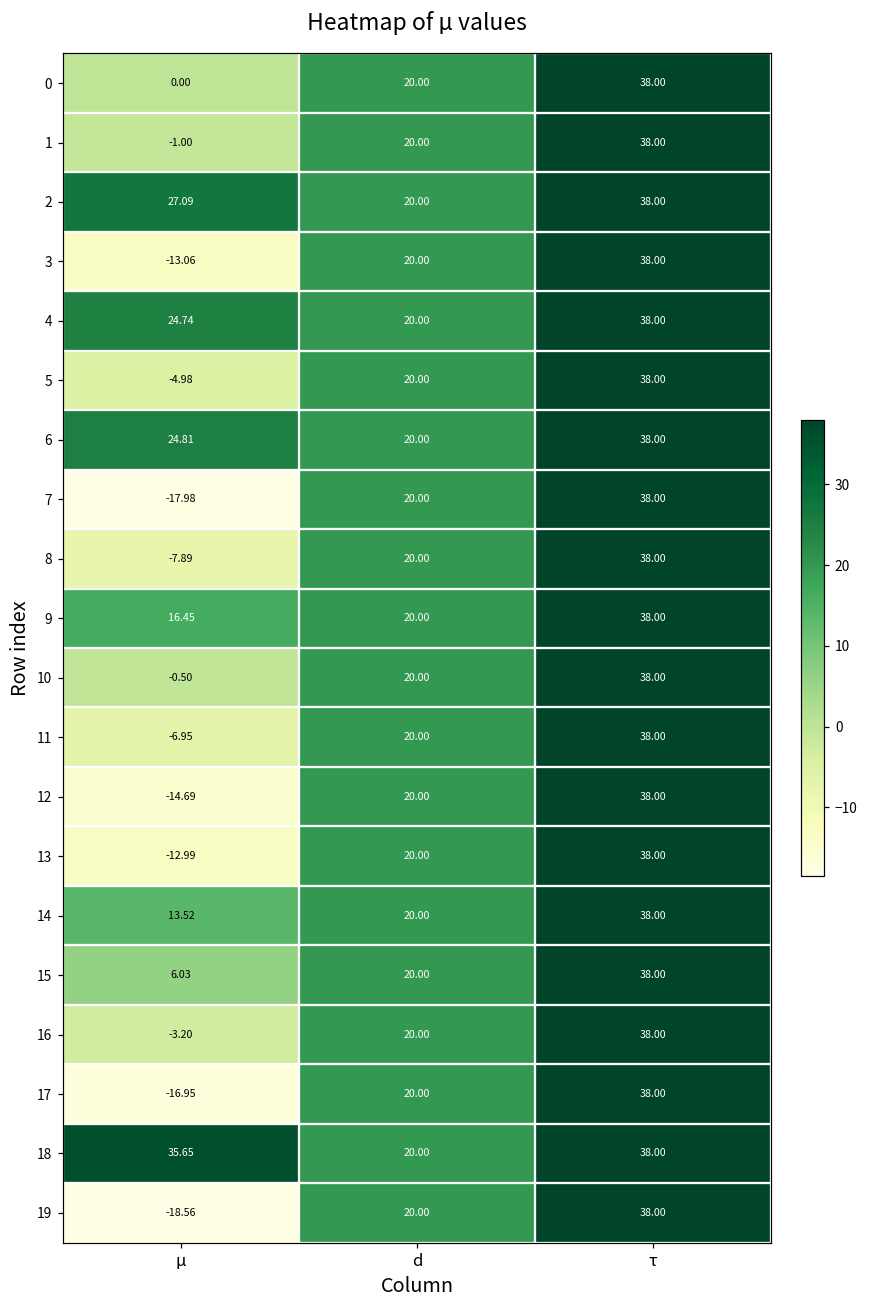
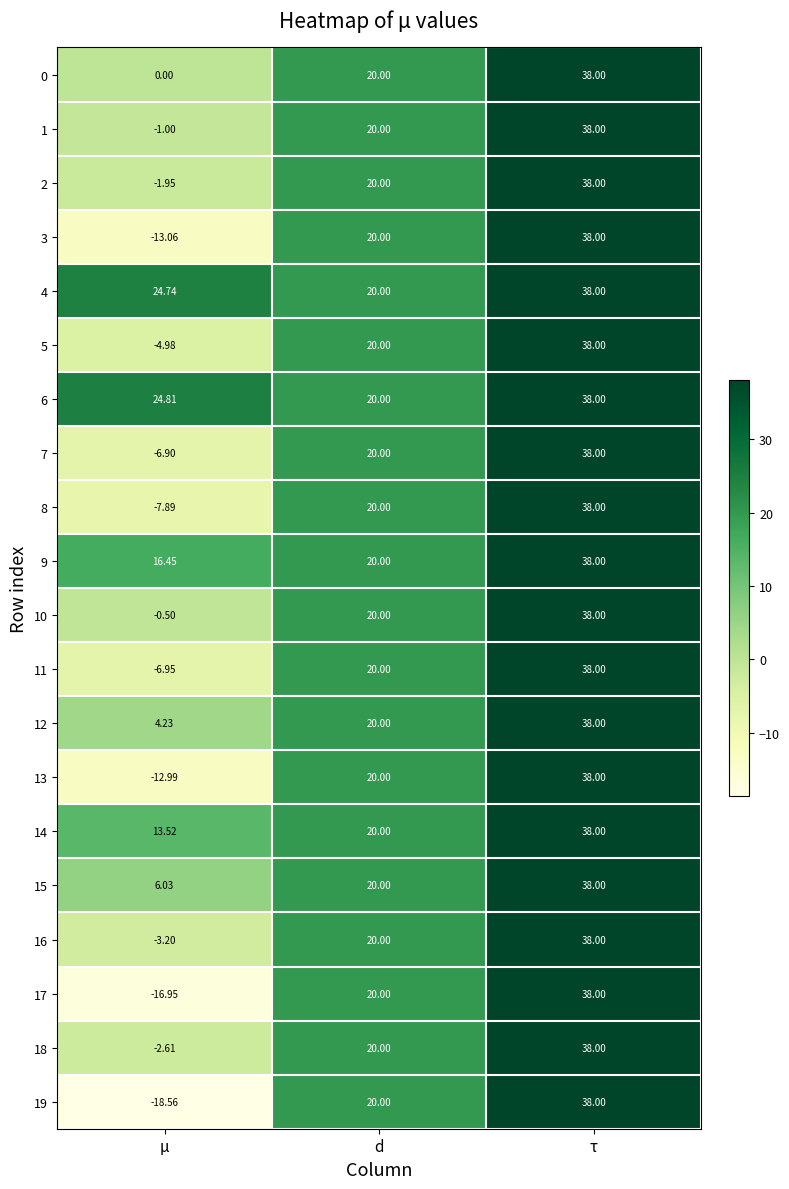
2, µ: 27.09 -> -1.95
7, µ: -17.98 -> -6.90
12, µ: -14.69 -> 4.23
18, µ: 35.65 -> -2.61
